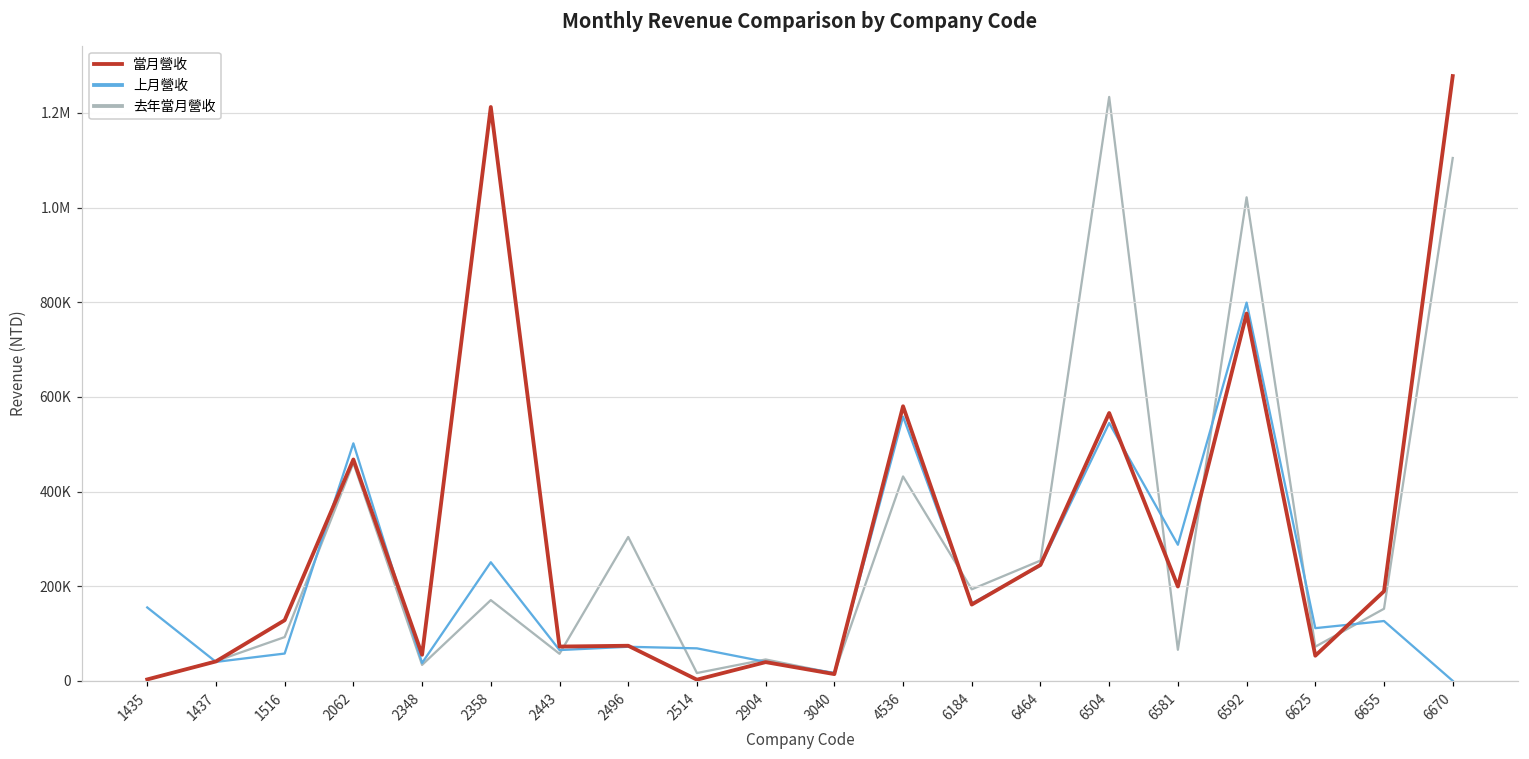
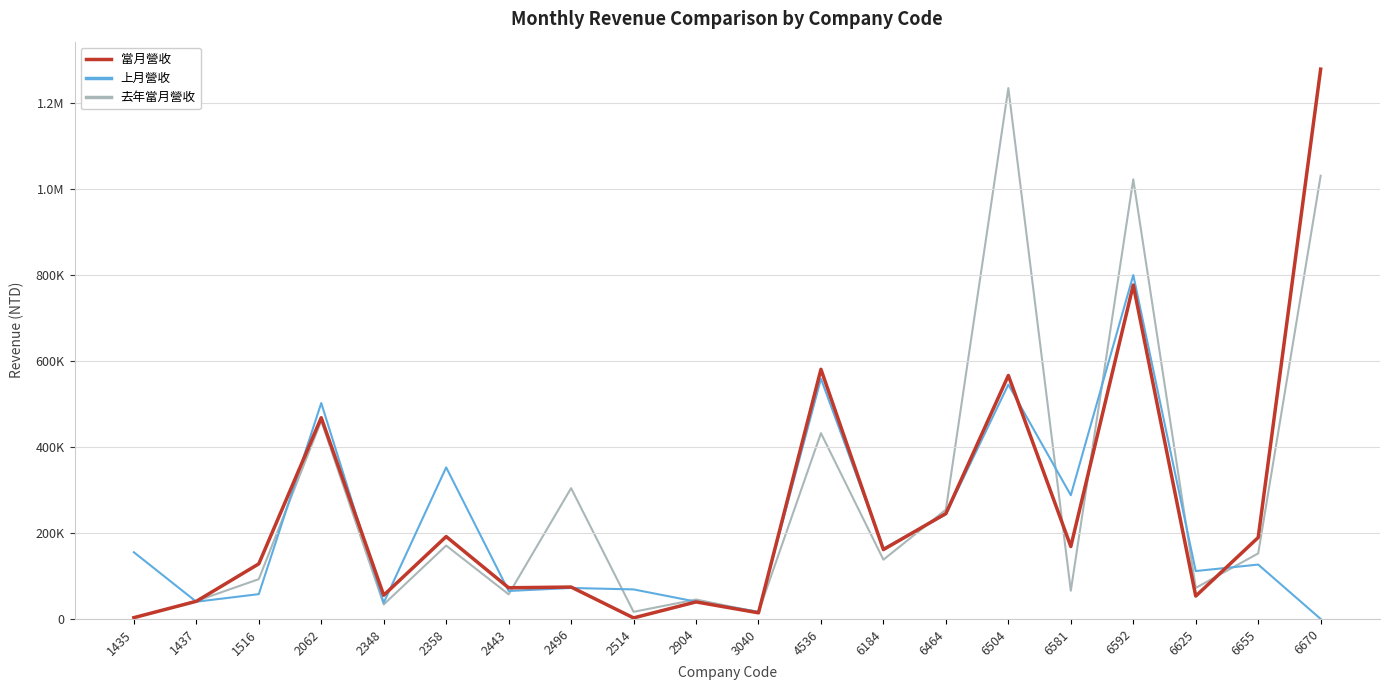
當月營收, 2358: 1210000 -> 190000
上月營收, 2358: 250000 -> 350000
去年當月營收, 6184: 190000 -> 140000
當月營收, 6581: 200000 -> 170000
去年當月營收, 6670: 1100000 -> 1030000
